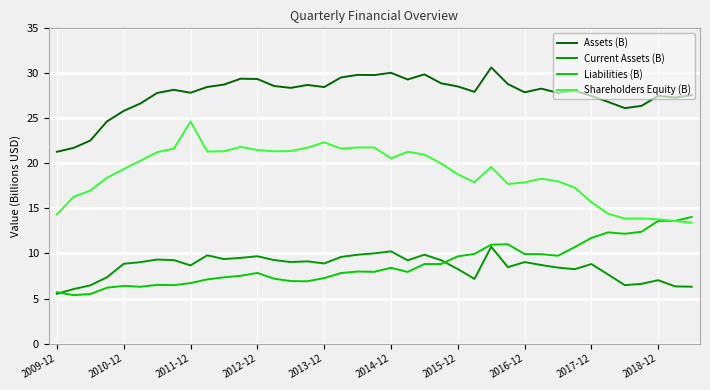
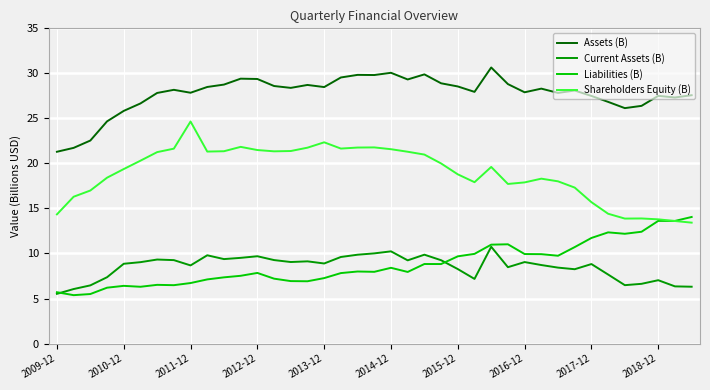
Shareholders Equity (B), 2014-12: 21 -> 22
